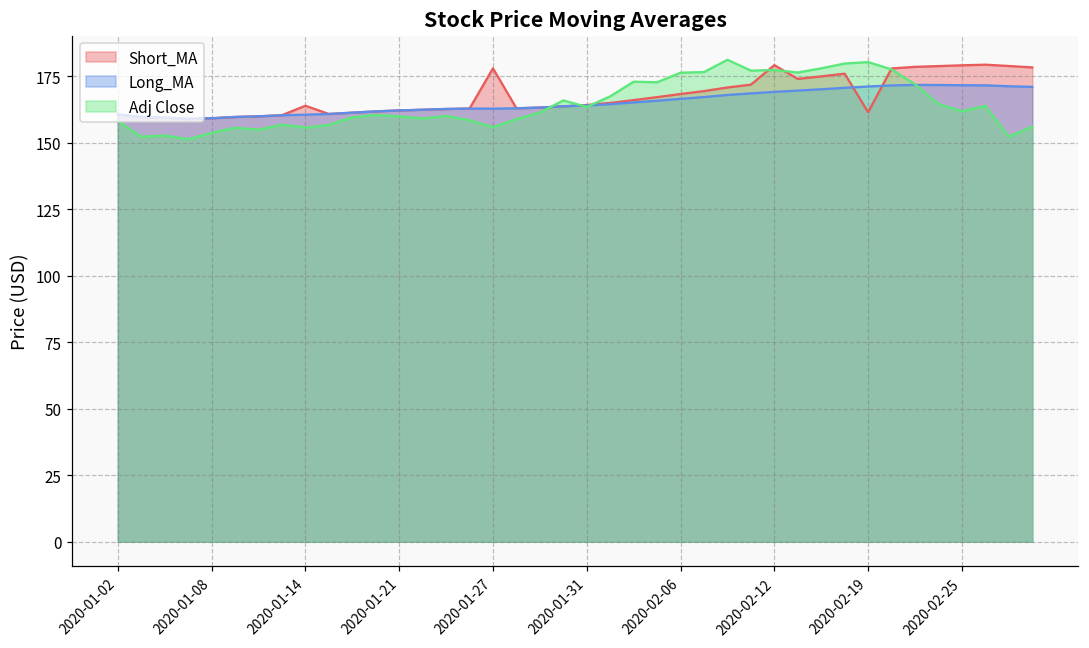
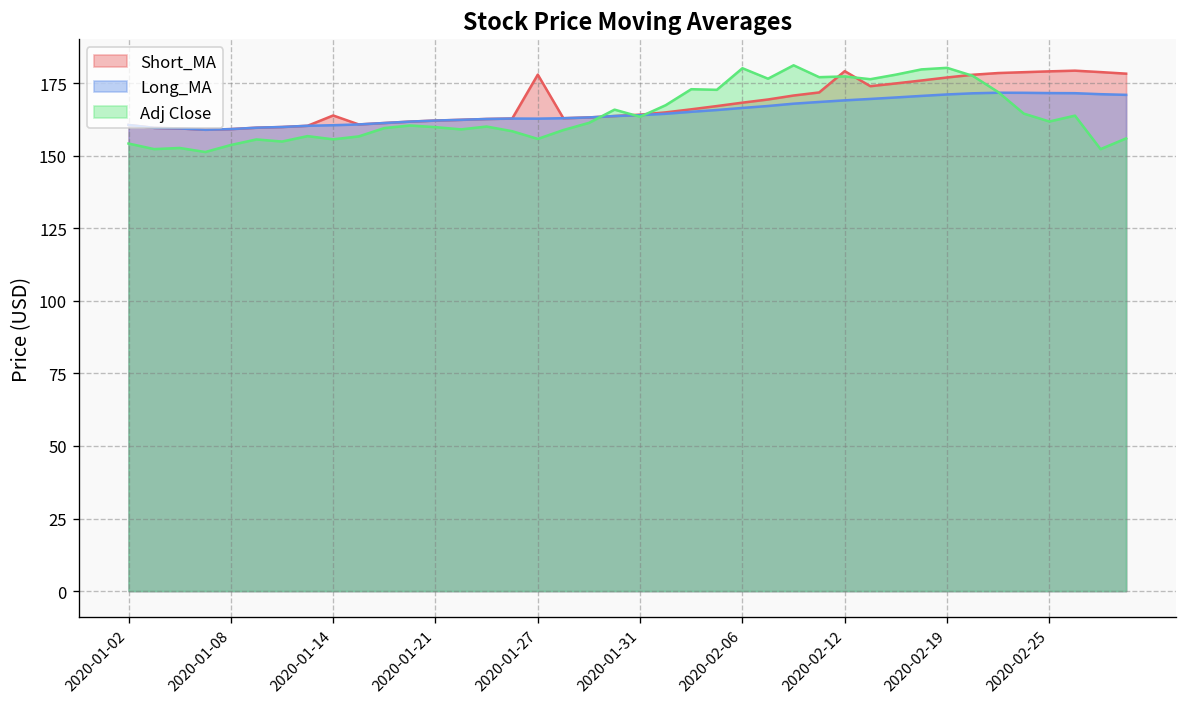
Adj Close, 2020-01-02: 158 -> 154
Adj Close, 2020-02-06: 176 -> 180
Short_MA, 2020-02-19: 161 -> 177
